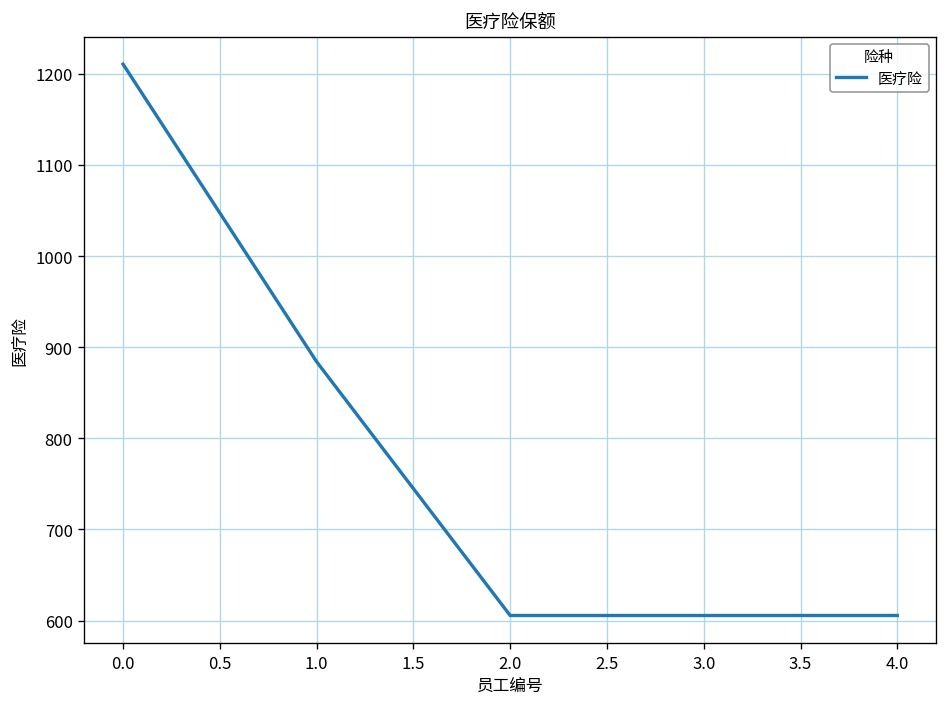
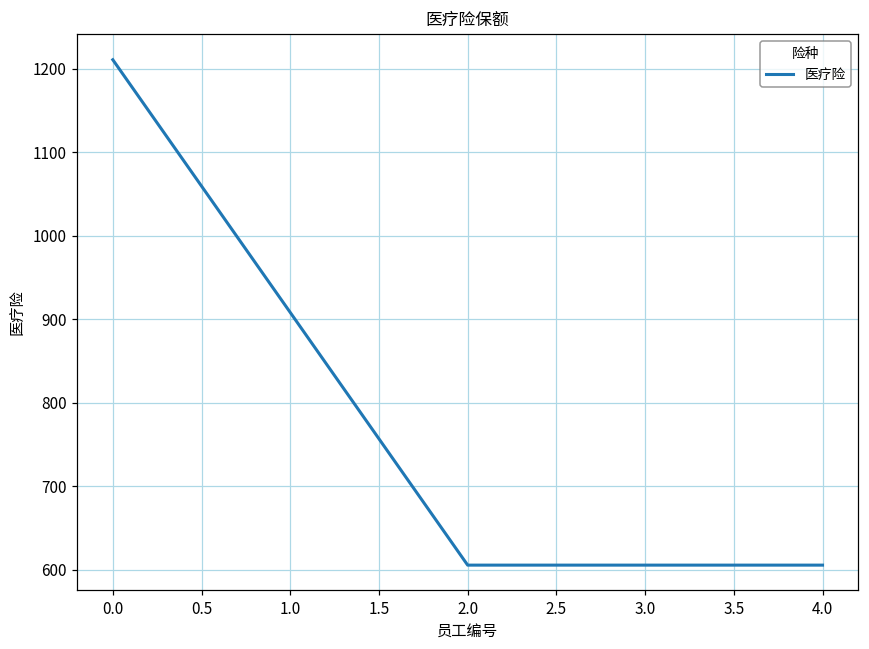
1.0: 880 -> 910
